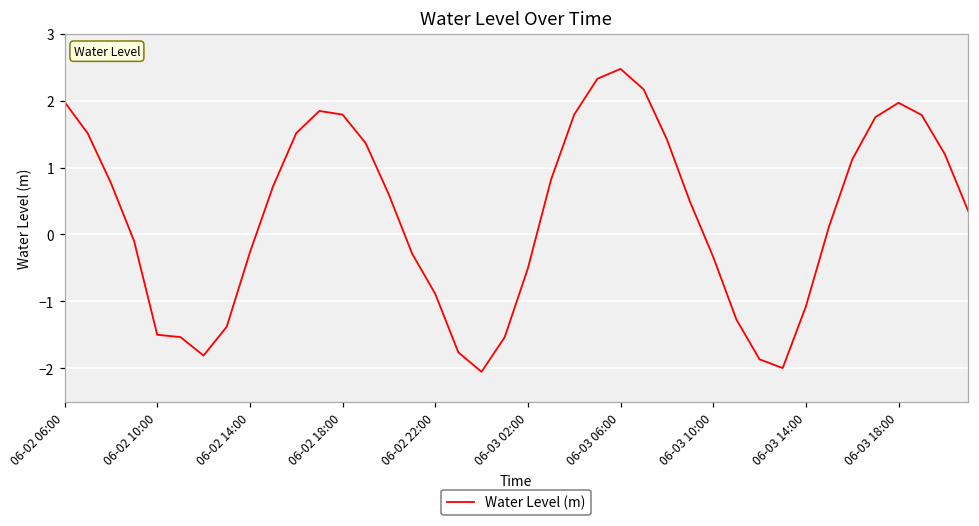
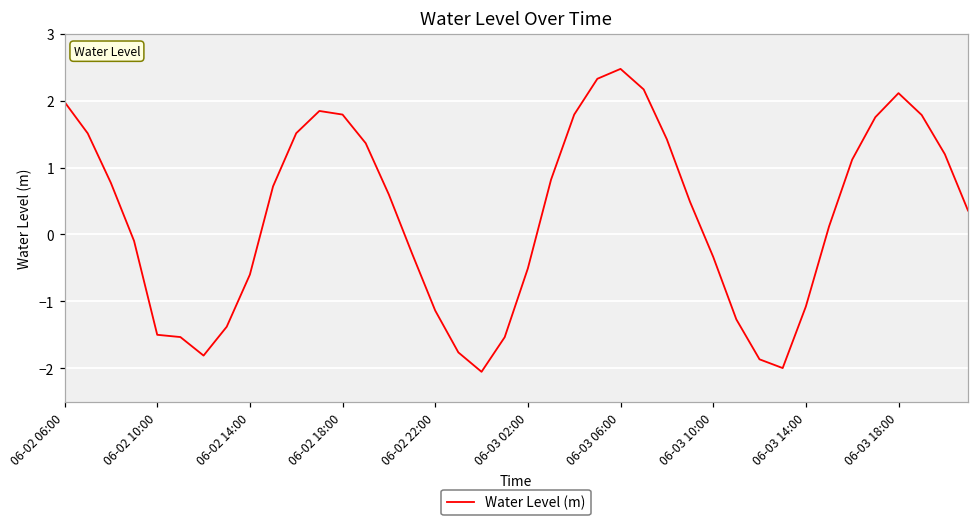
06-02 14:00: -0.3 -> -0.6
06-02 22:00: -0.9 -> -1.1
06-03 18:00: 2.0 -> 2.1
